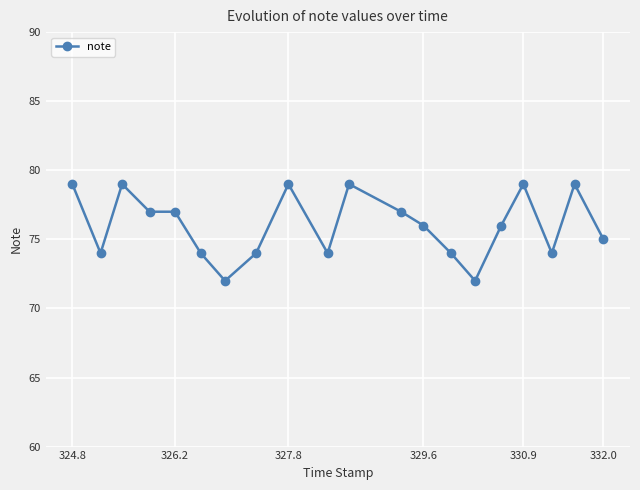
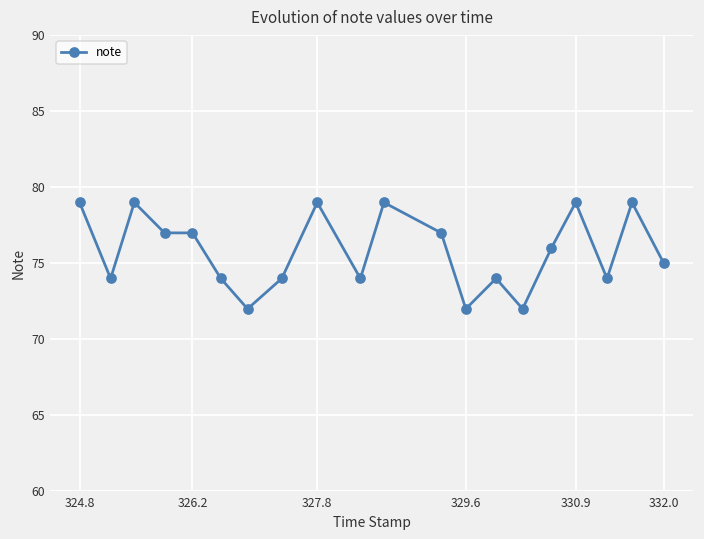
329.6: 76 -> 72
